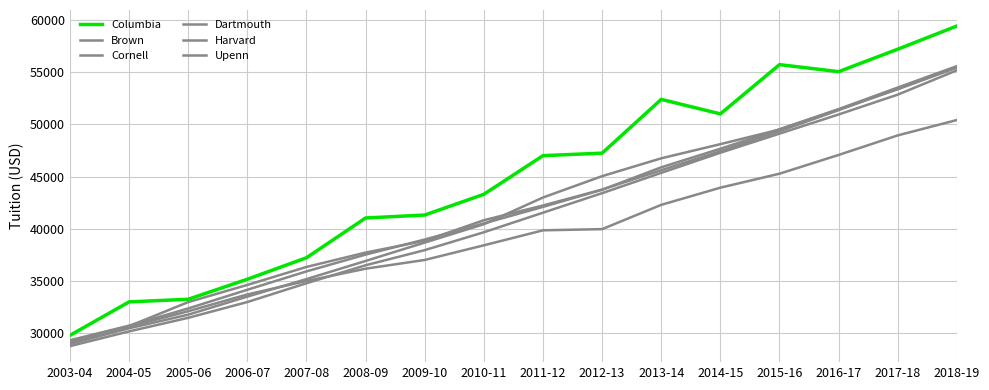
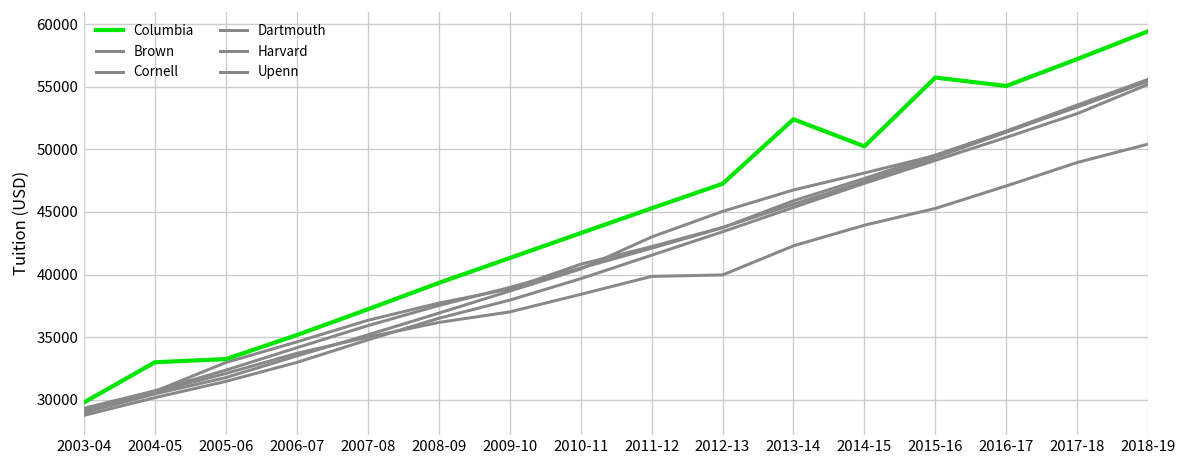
Columbia, 2008-09: 41000 -> 39300
Columbia, 2011-12: 47000 -> 45300
Columbia, 2014-15: 51000 -> 50200
